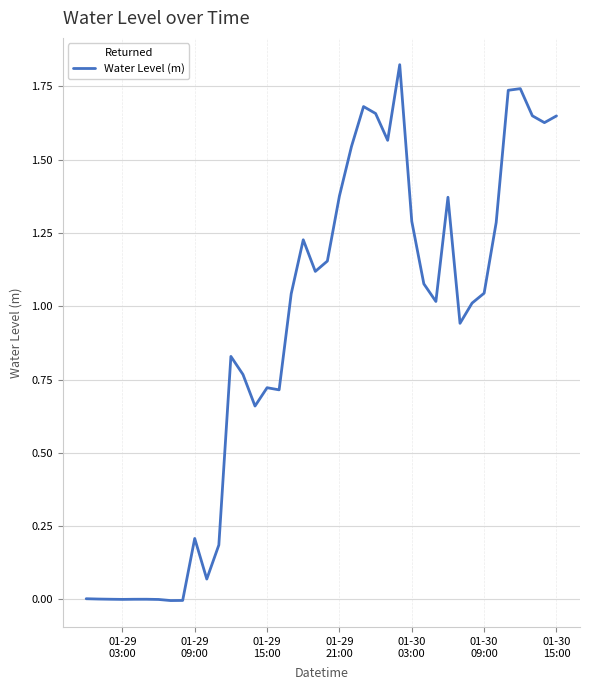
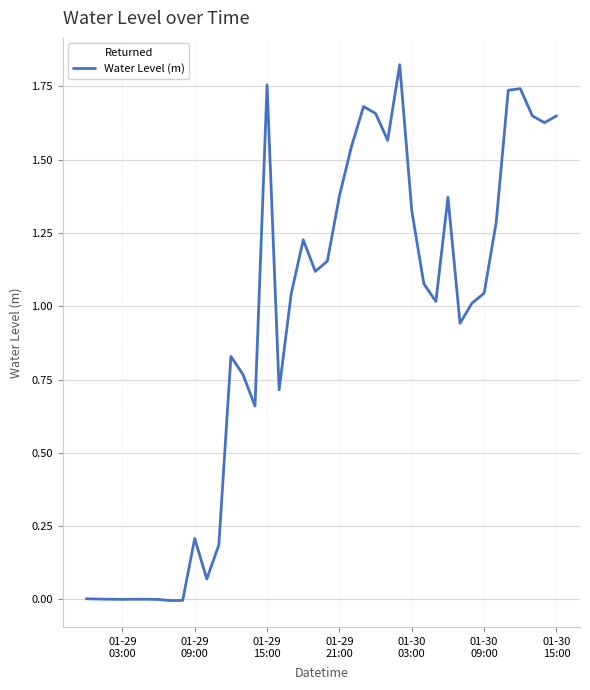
01-29 15:00: 0.72 -> 1.76
01-30 03:00: 1.29 -> 1.33
